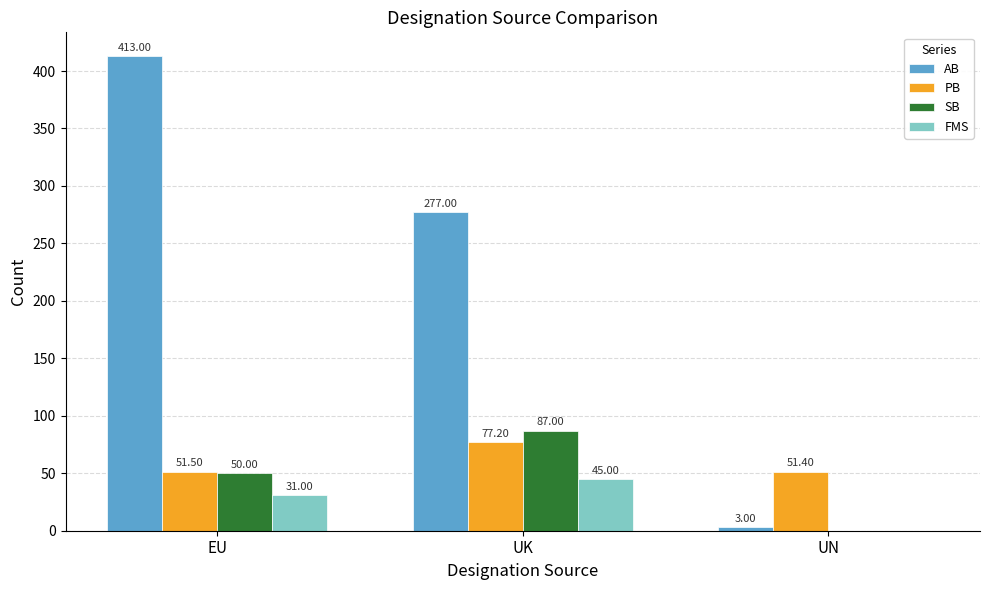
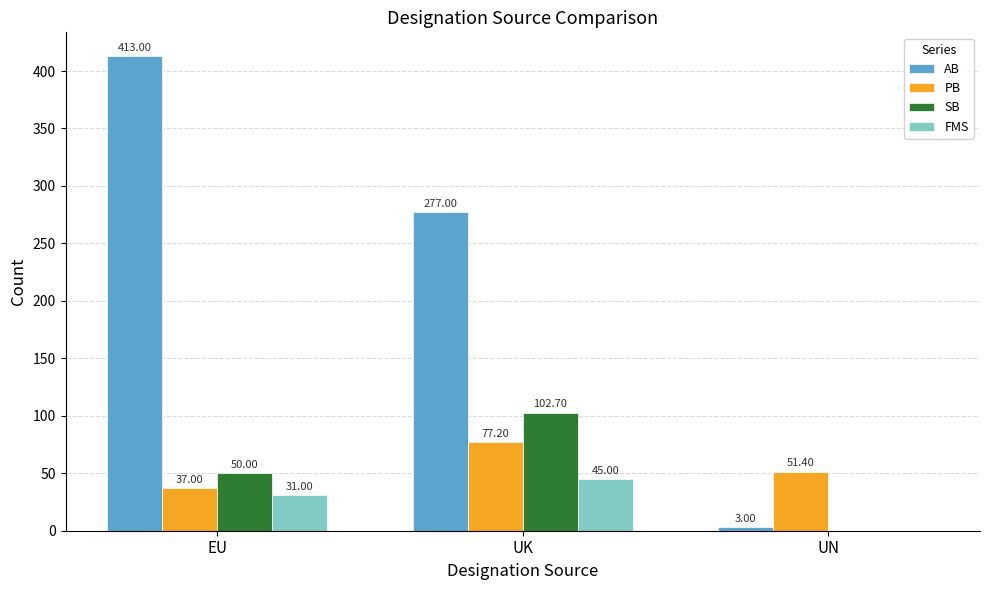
PB, EU: 51.50 -> 37.00
SB, UK: 87.00 -> 102.70
